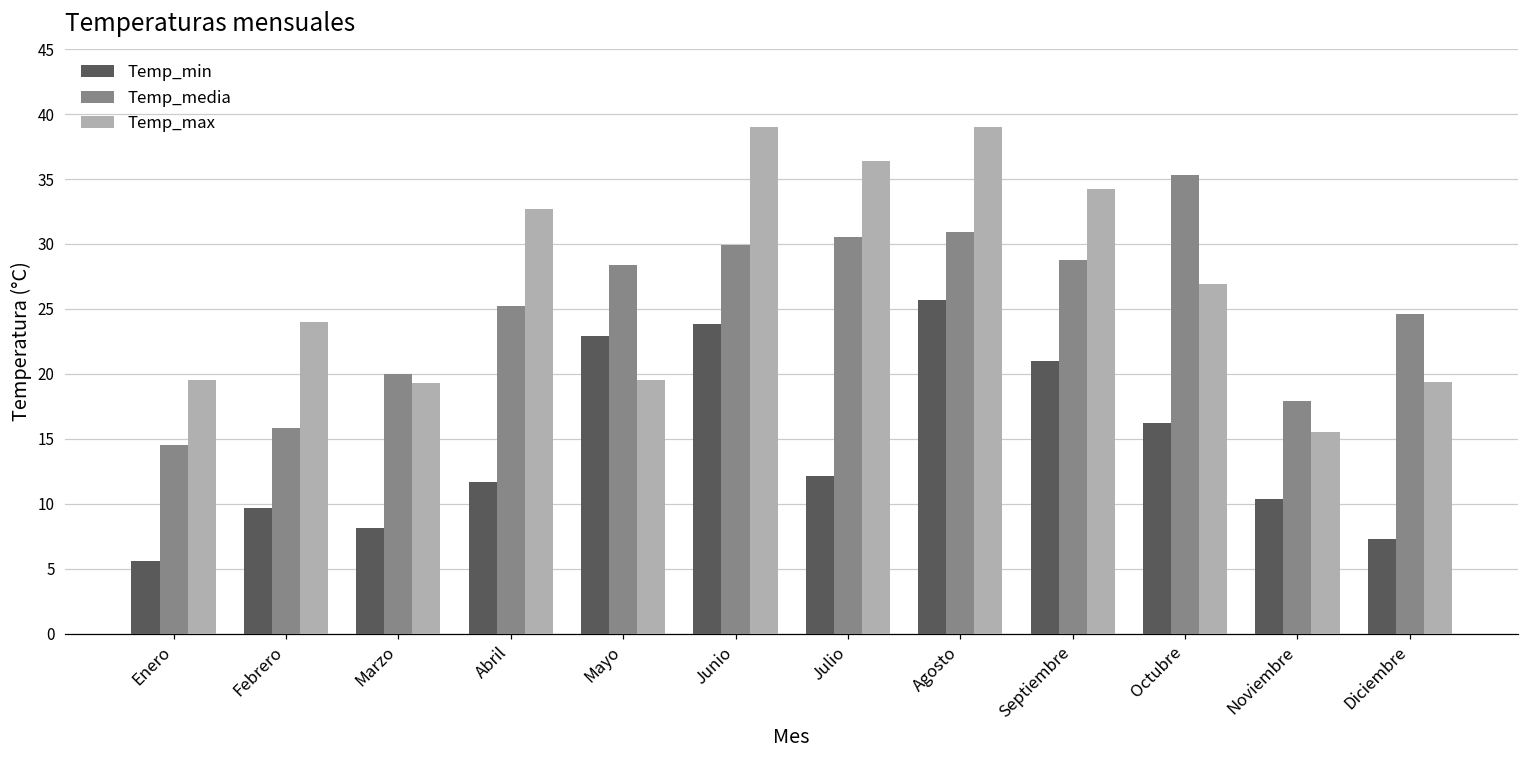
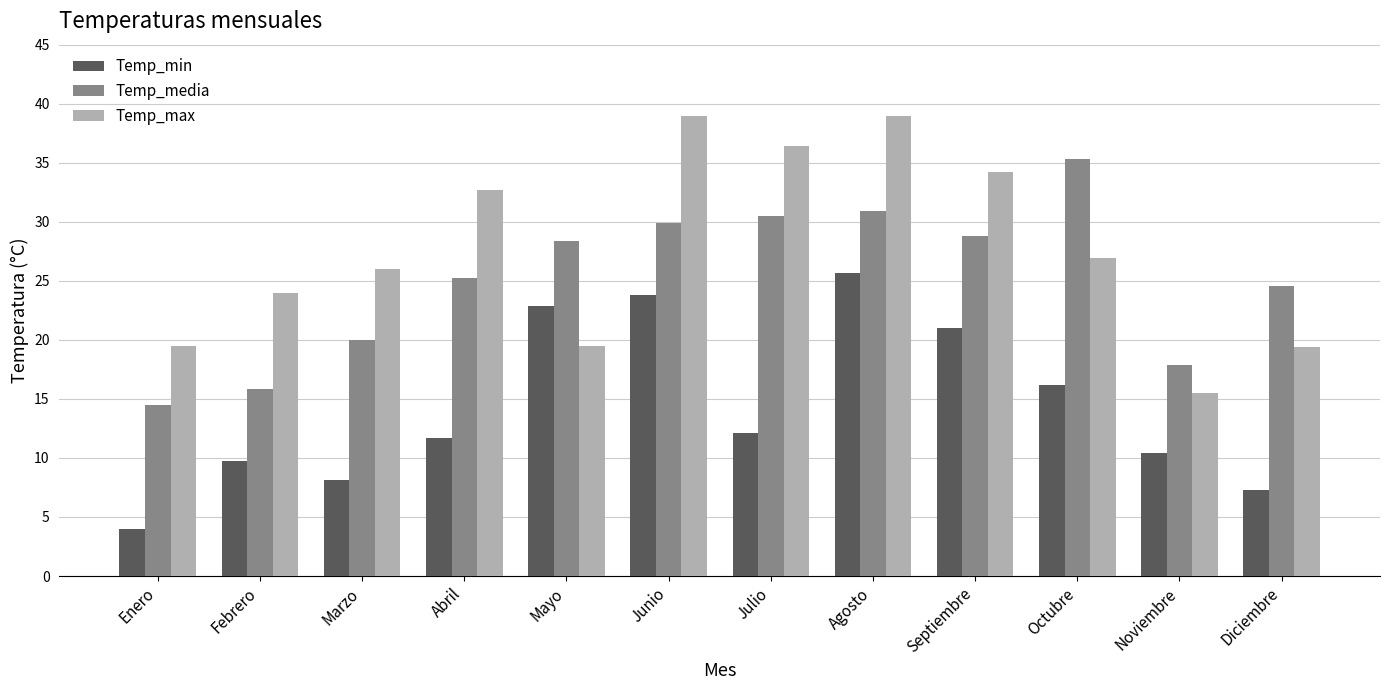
Temp_min, Enero: 5.6 -> 4.0
Temp_max, Marzo: 19.3 -> 26.0
